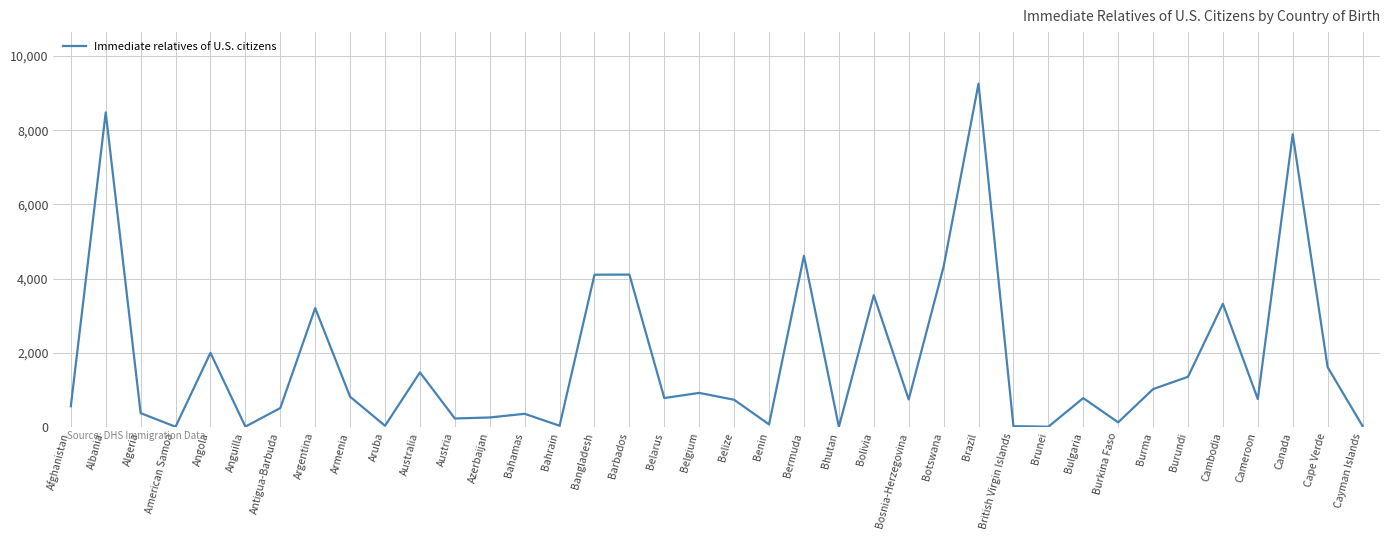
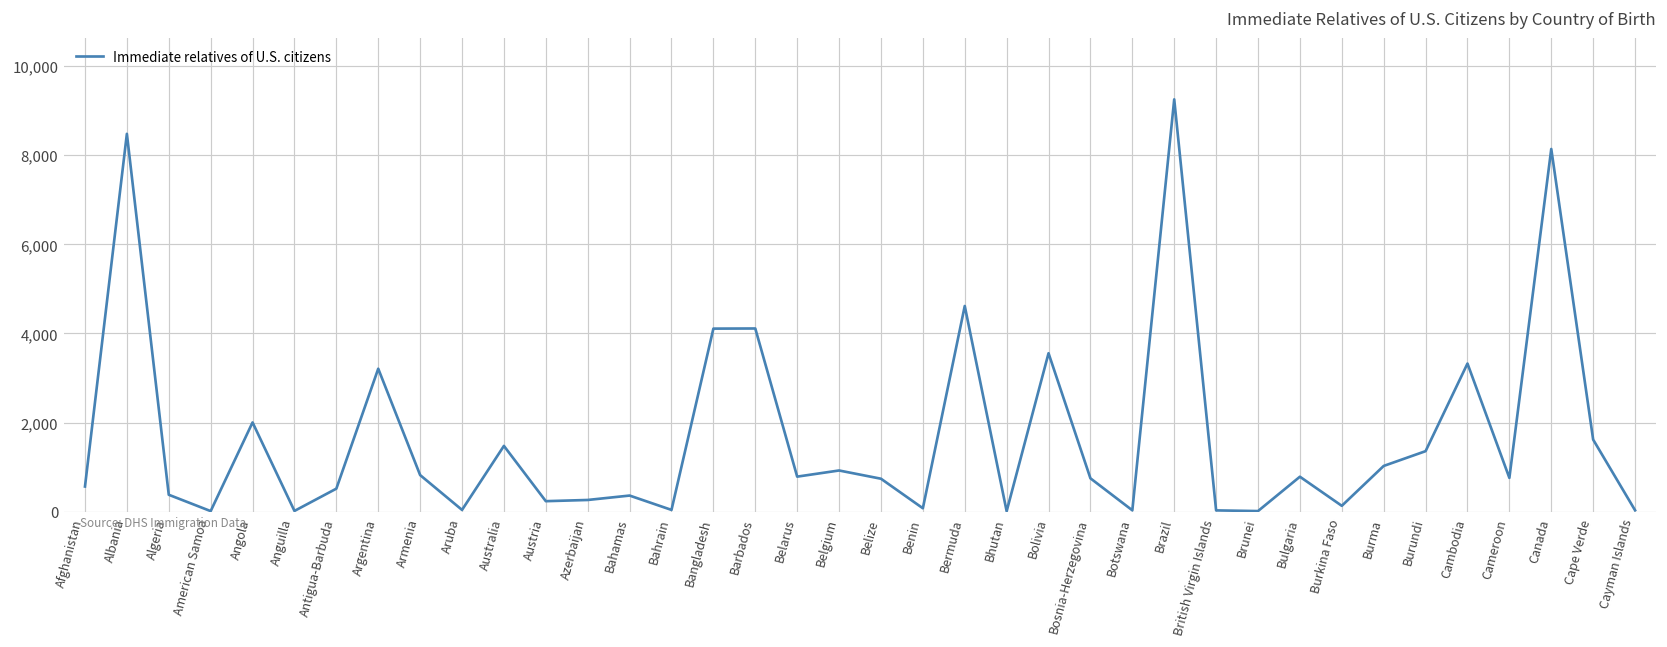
Botswana: 4,300 -> 0
Canada: 7,900 -> 8,100
